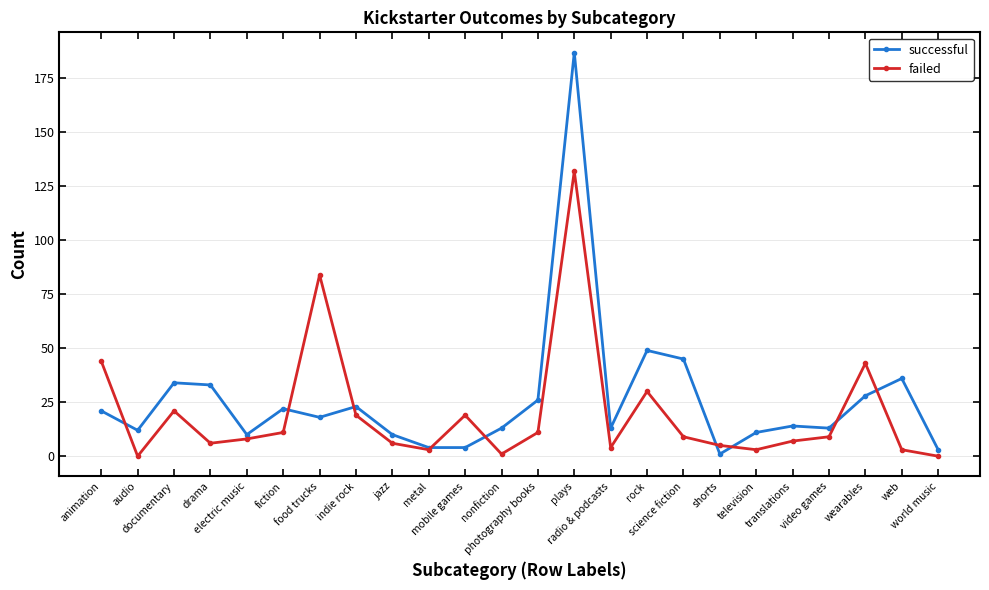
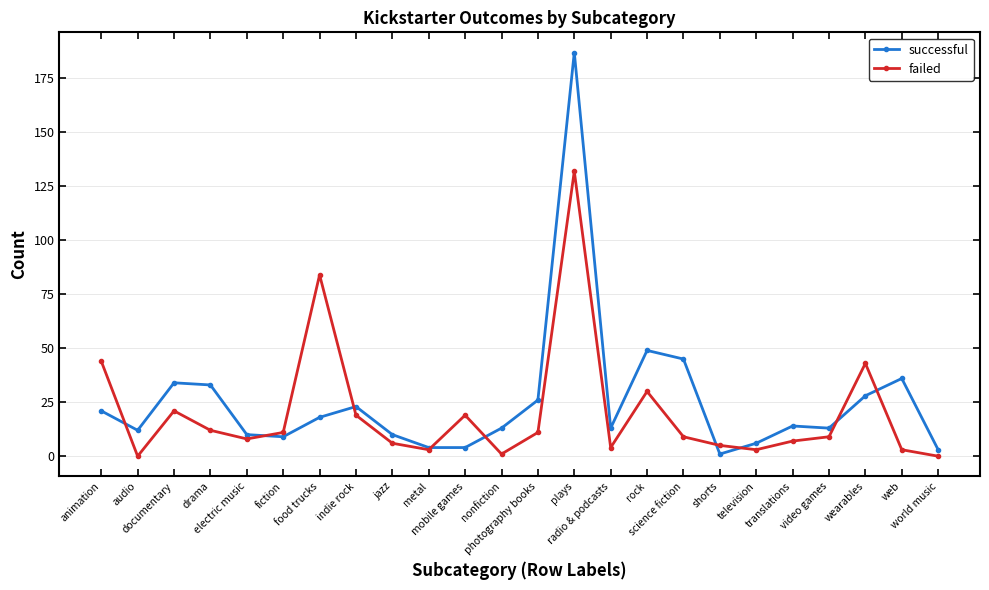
failed, drama: 6 -> 12
successful, fiction: 22 -> 9
successful, television: 11 -> 6
